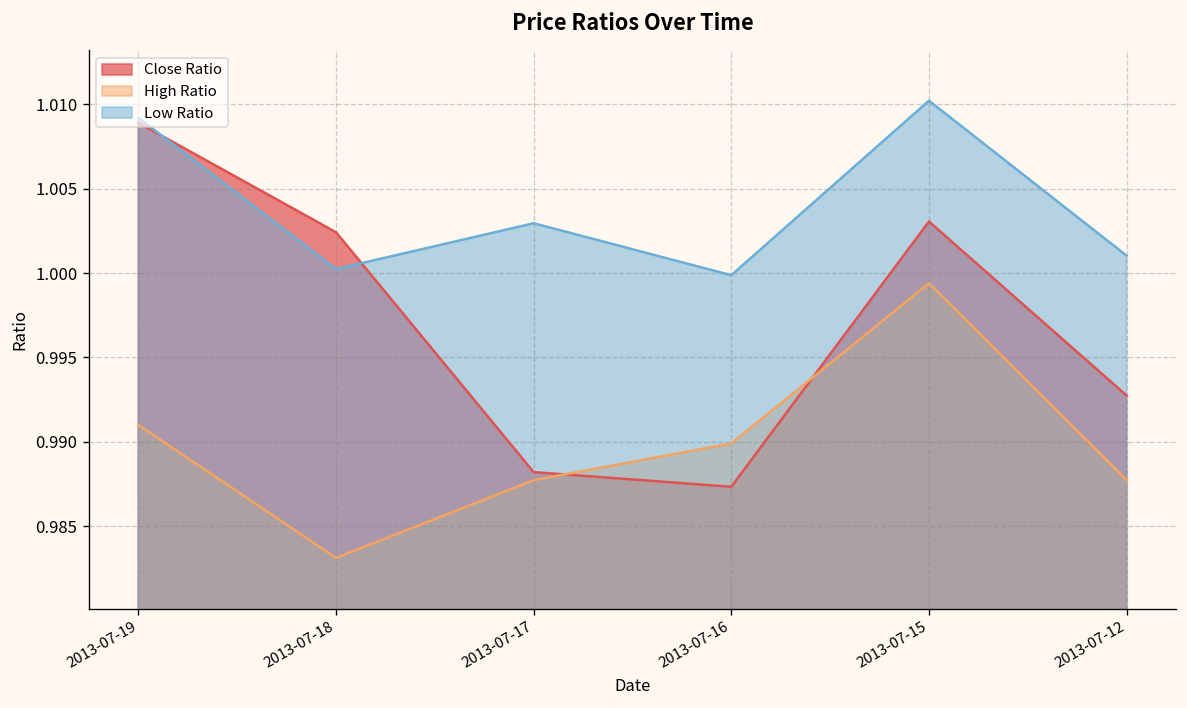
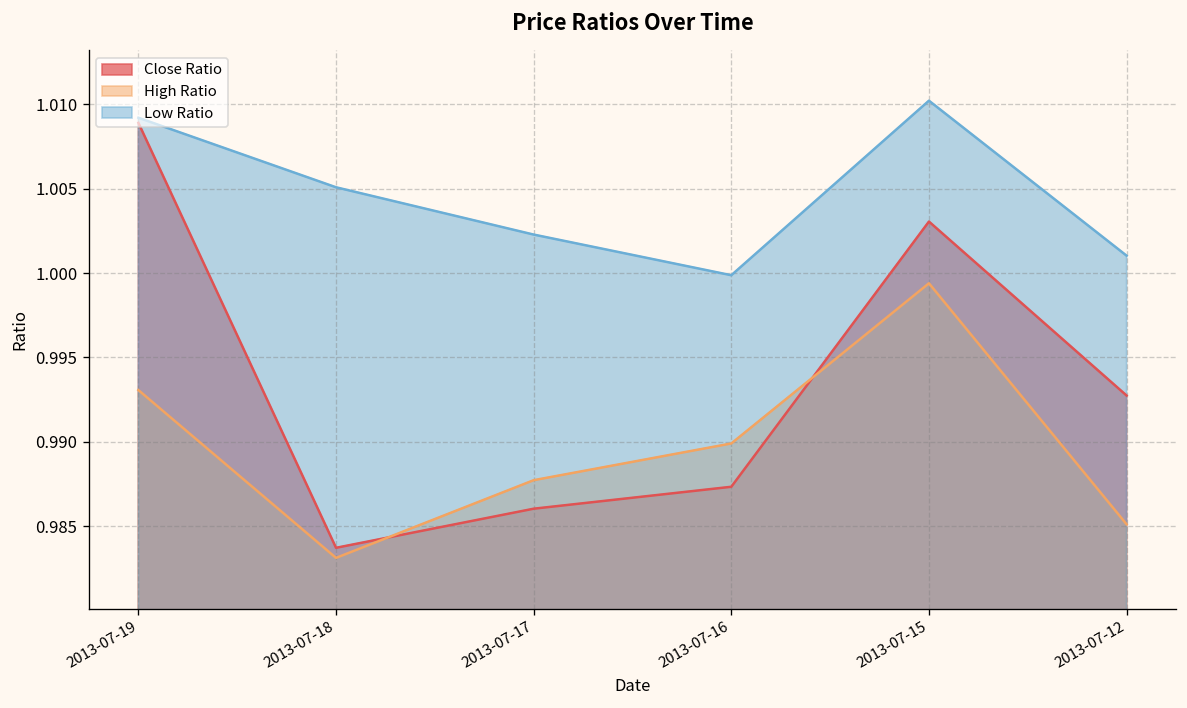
High Ratio, 2013-07-19: 0.9910 -> 0.9931
Close Ratio, 2013-07-18: 1.0024 -> 0.9837
Low Ratio, 2013-07-18: 1.0002 -> 1.0051
Close Ratio, 2013-07-17: 0.9882 -> 0.9861
Low Ratio, 2013-07-17: 1.0029 -> 1.0023
High Ratio, 2013-07-12: 0.9877 -> 0.9851
